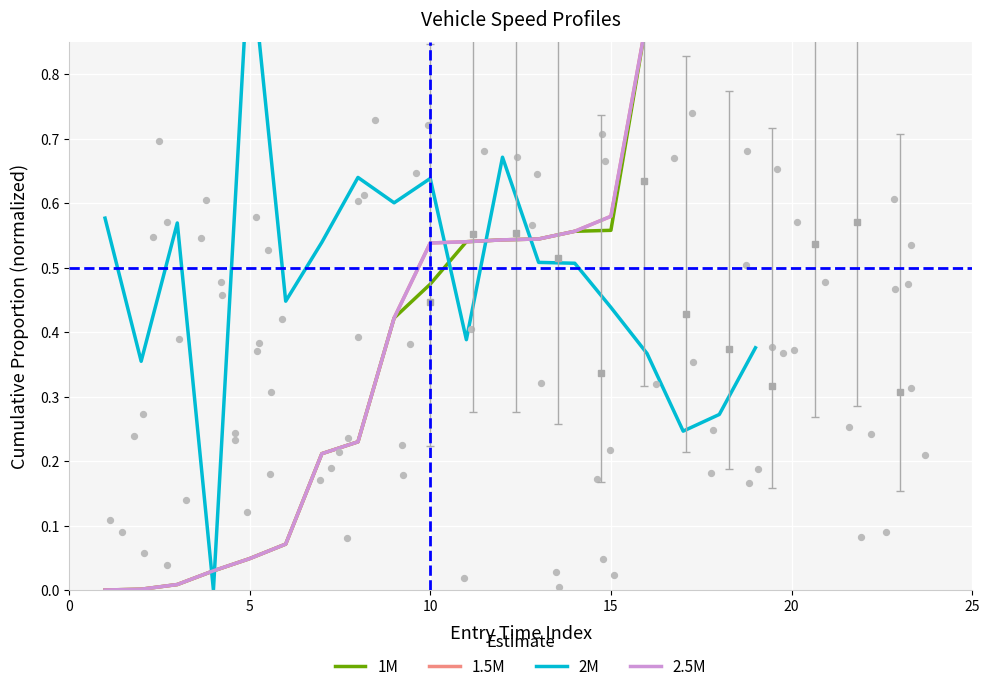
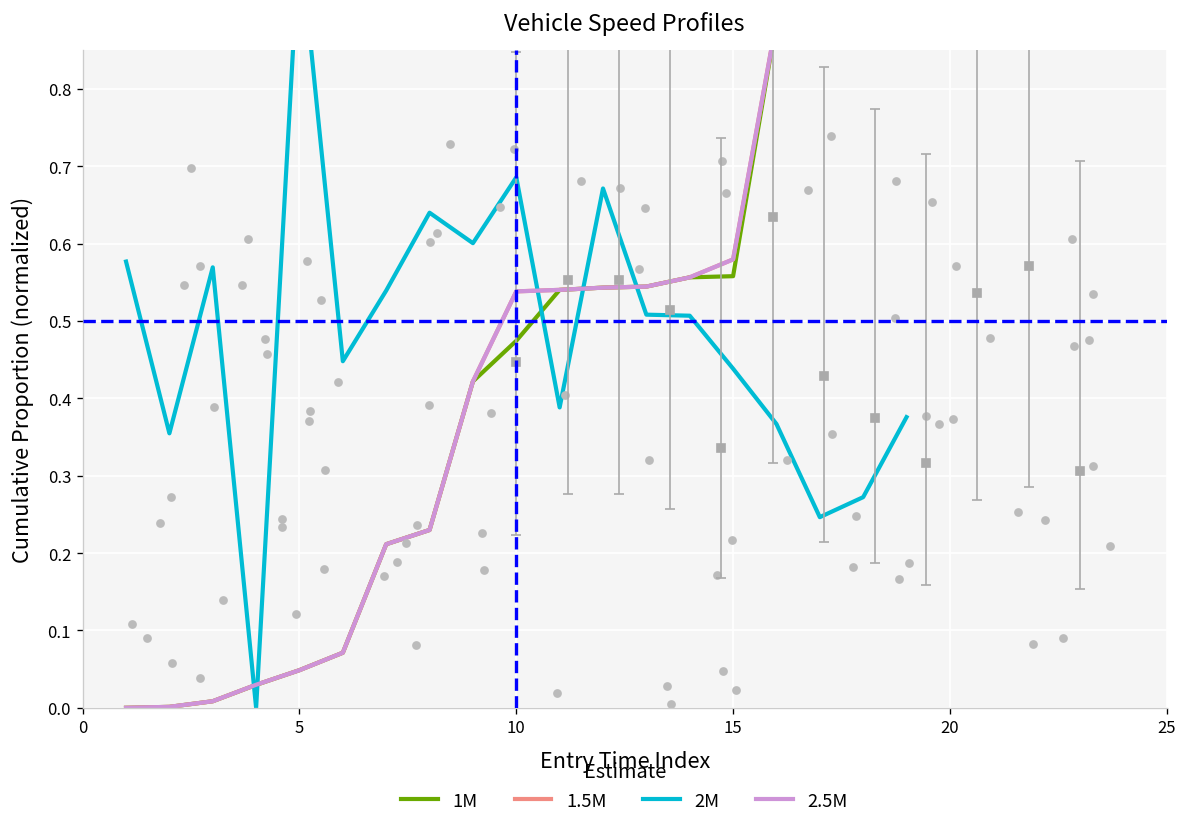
2M, 10: 0.64 -> 0.69
